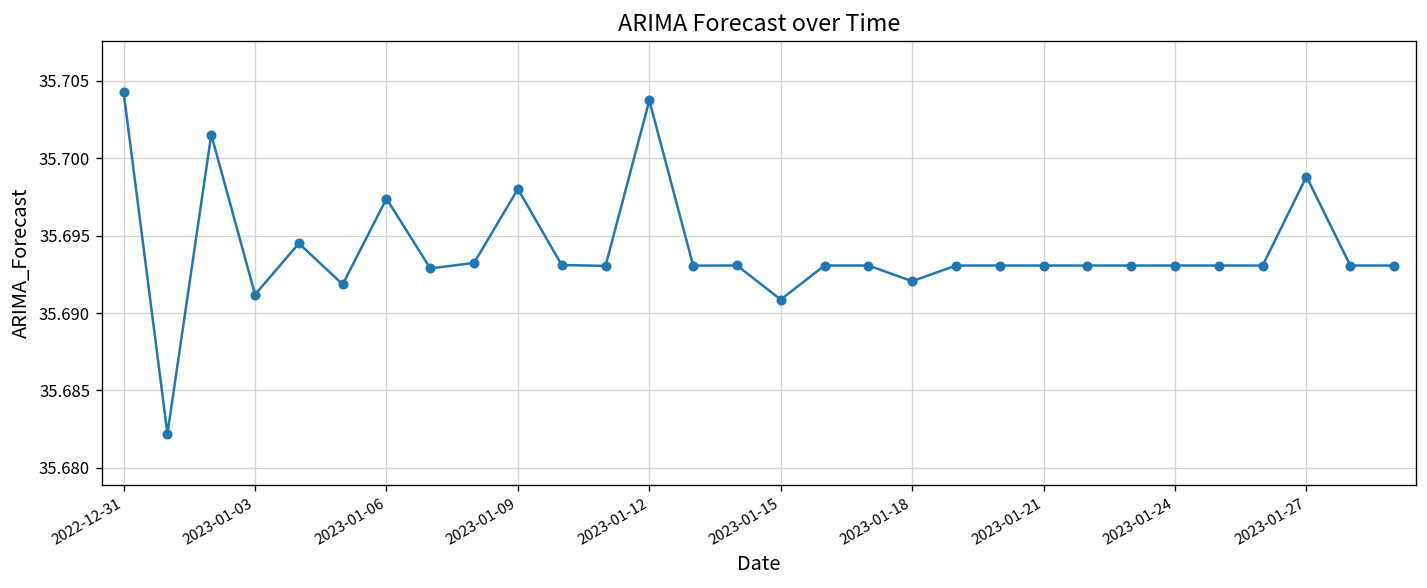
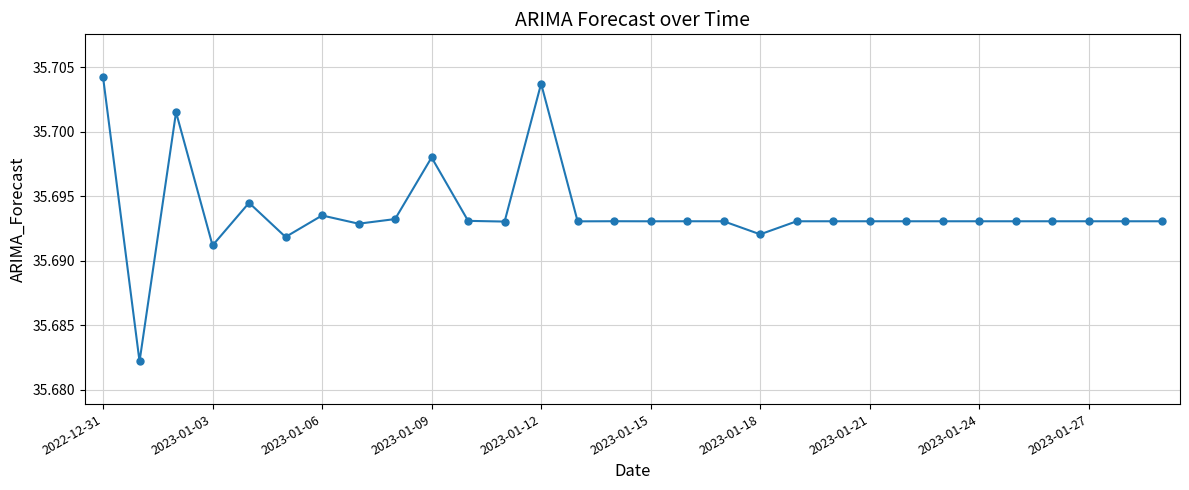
2023-01-06: 35.6974 -> 35.6935
2023-01-15: 35.6909 -> 35.6931
2023-01-27: 35.6988 -> 35.6931
